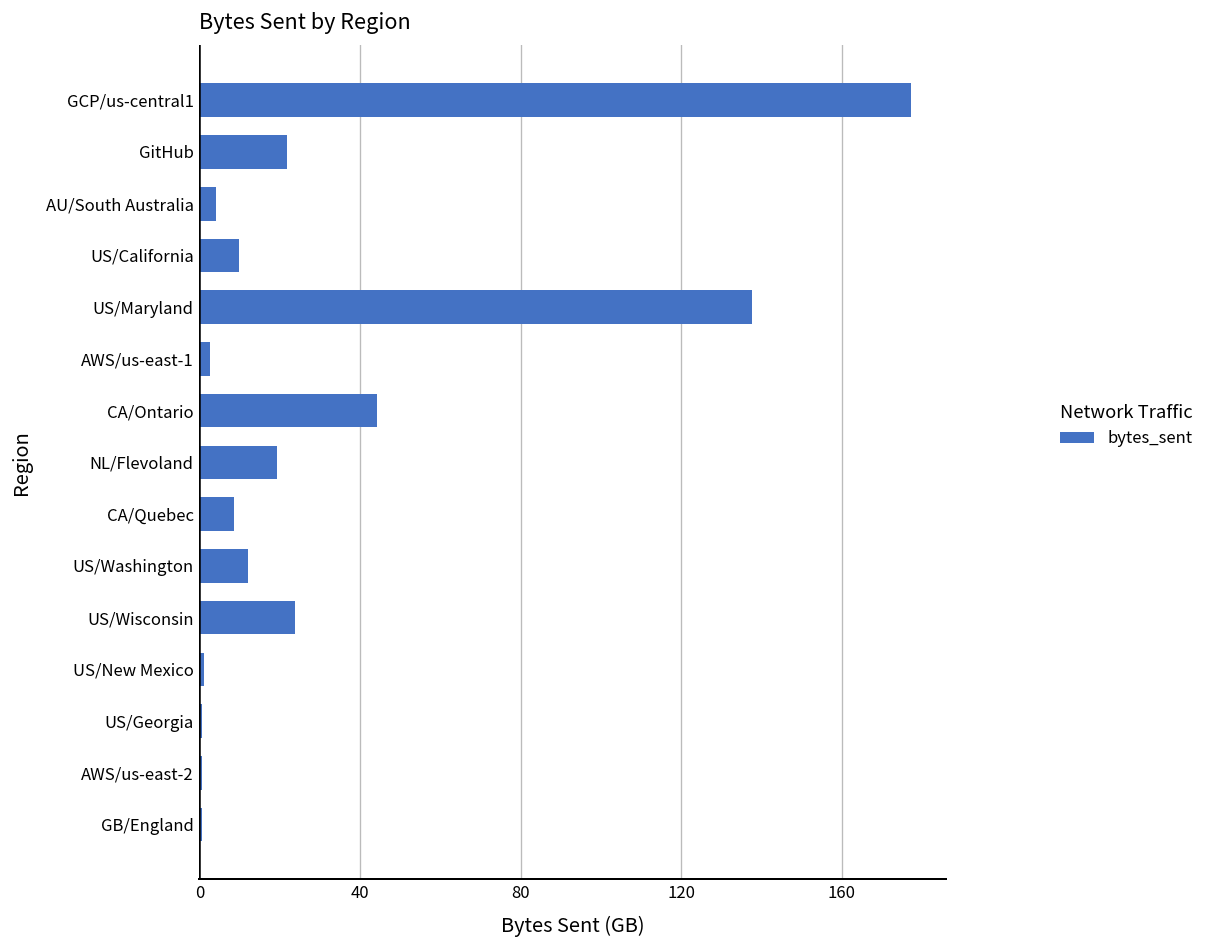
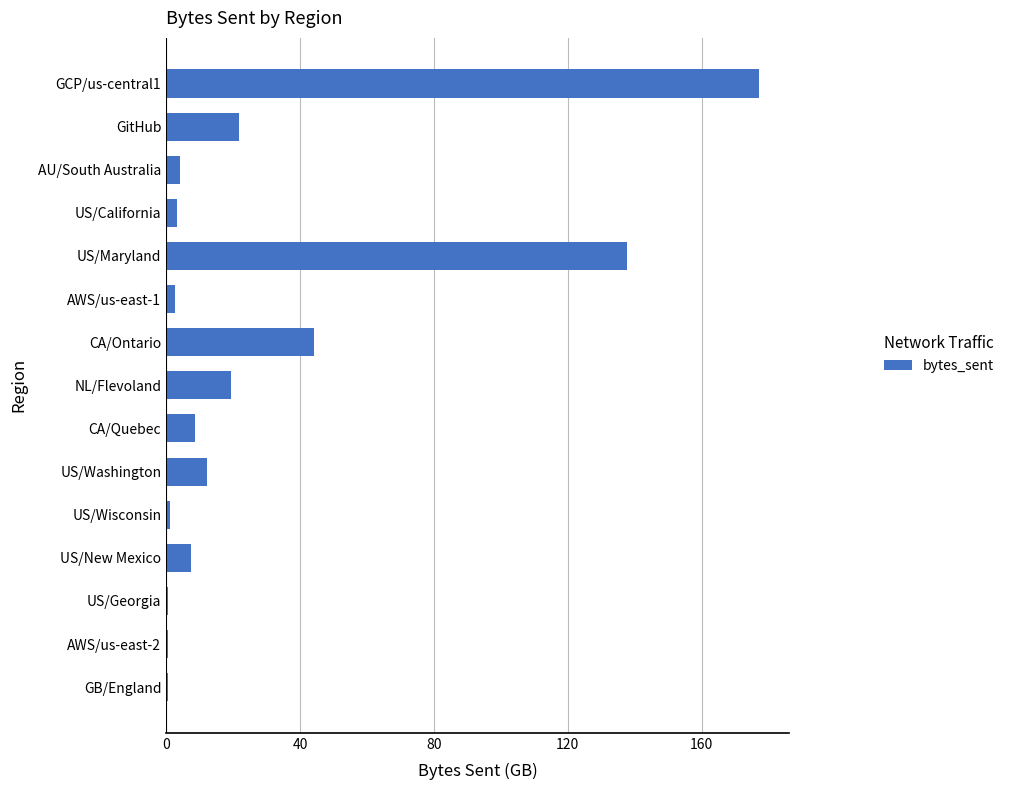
US/California: 10 -> 3
US/Wisconsin: 24 -> 1
US/New Mexico: 1 -> 8
